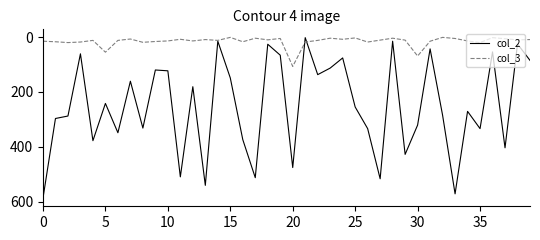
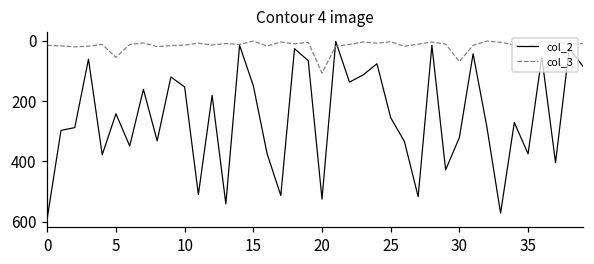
col_2, 10: 120 -> 150
col_2, 20: 480 -> 530
col_2, 35: 330 -> 380
